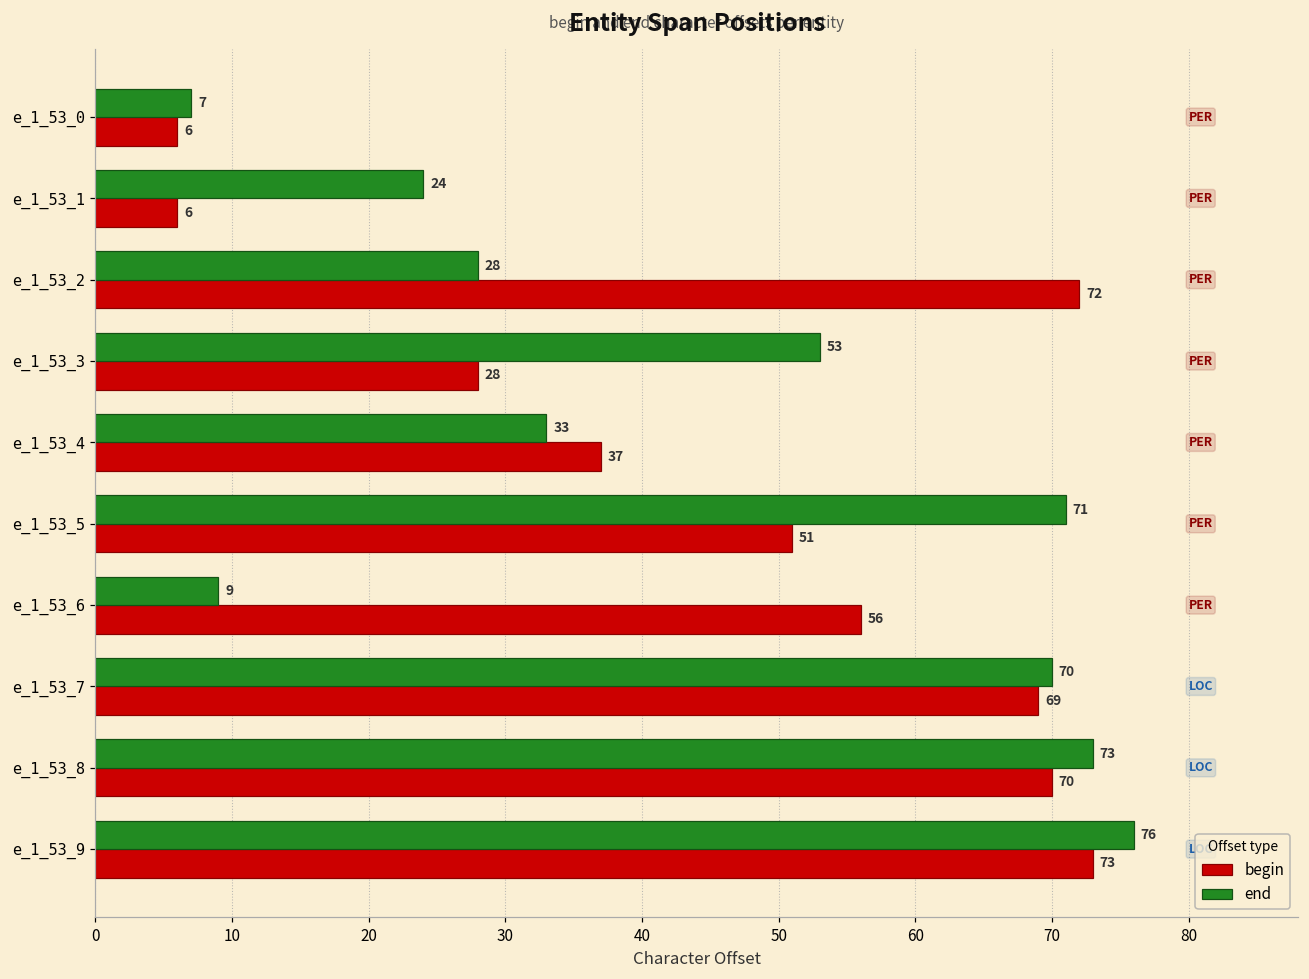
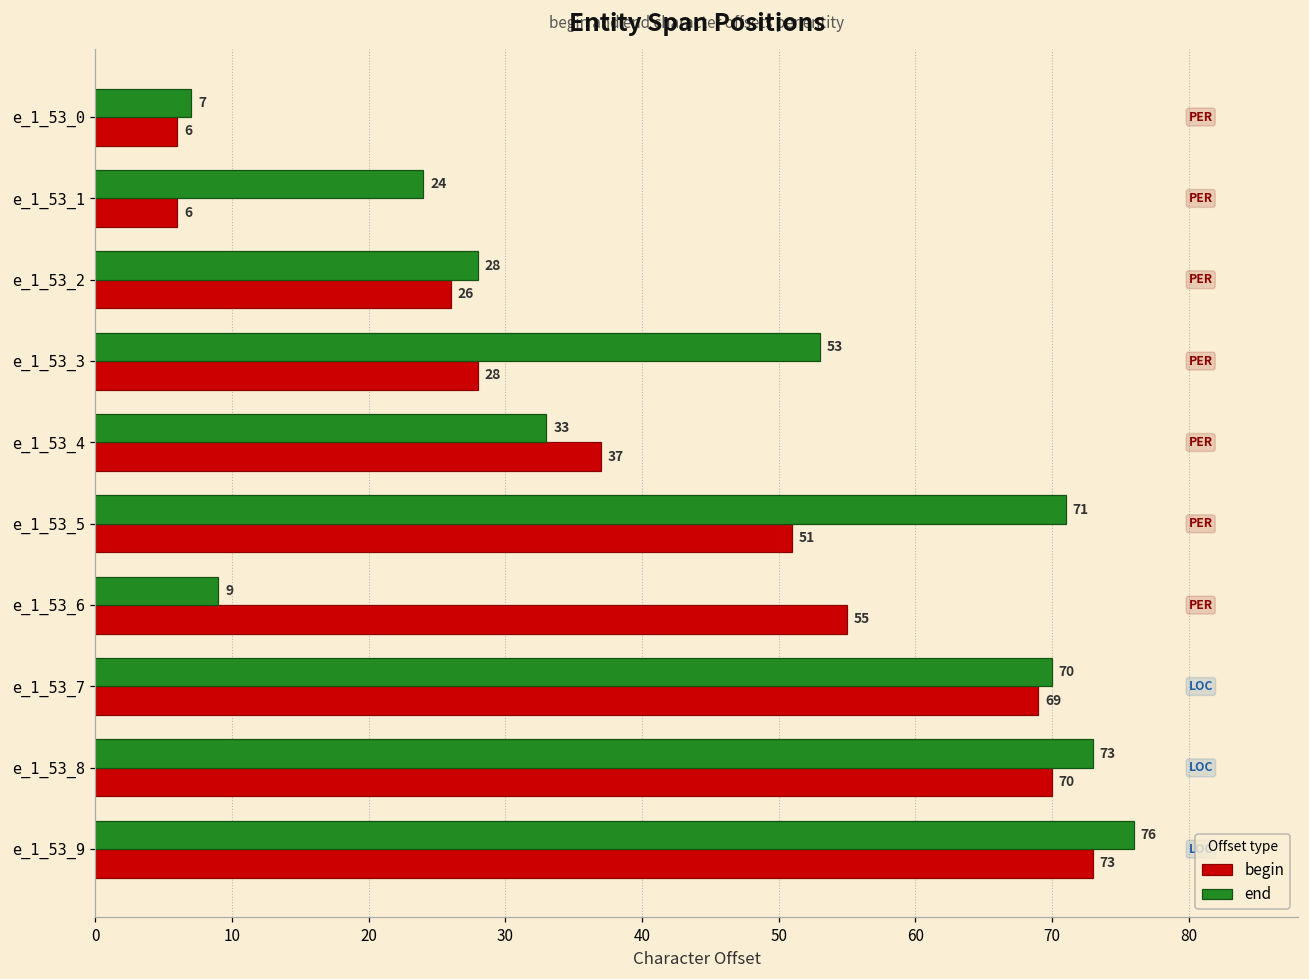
begin, e_1_53_2: 72 -> 26
begin, e_1_53_6: 56 -> 55
